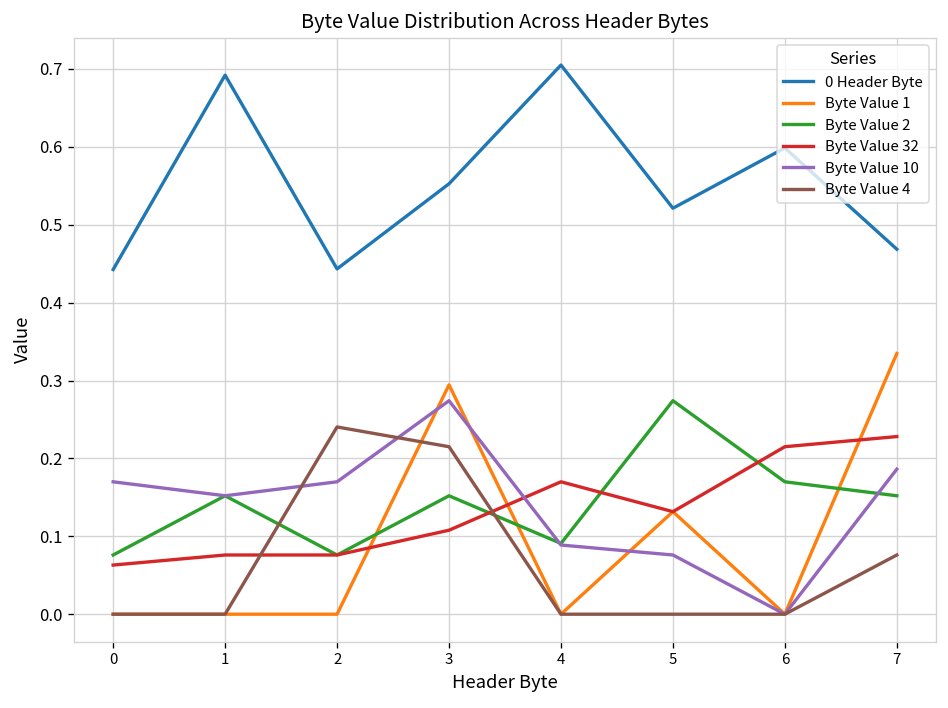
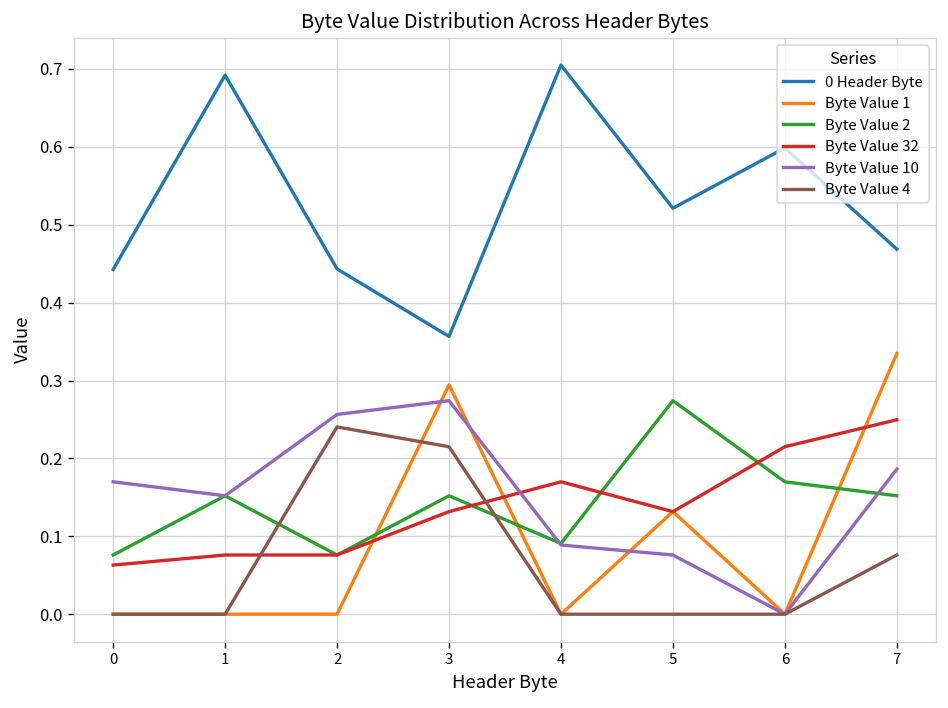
Byte Value 10, 2: 0.17 -> 0.26
0 Header Byte, 3: 0.55 -> 0.36
Byte Value 32, 3: 0.11 -> 0.13
Byte Value 32, 7: 0.23 -> 0.25
